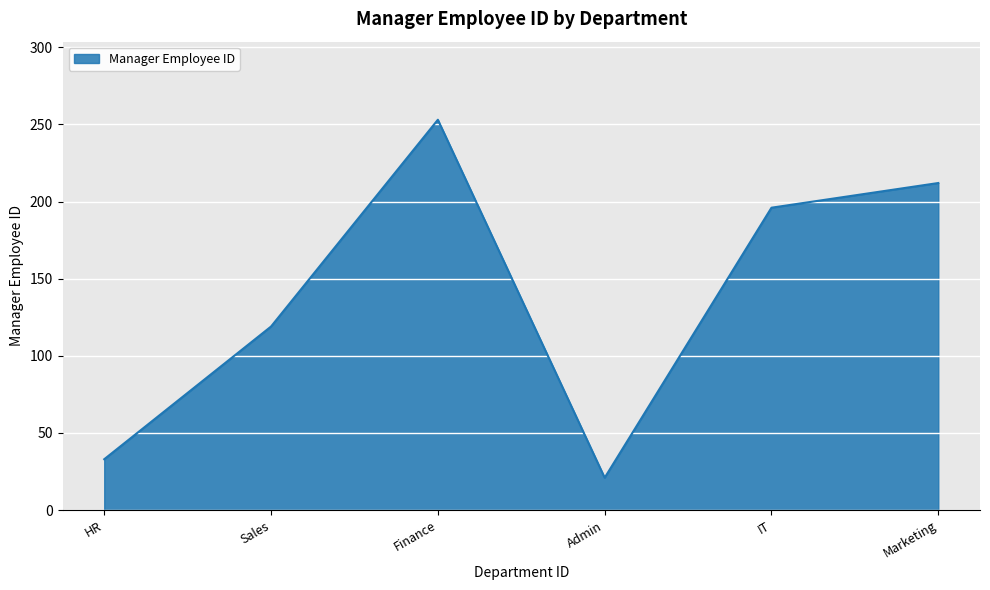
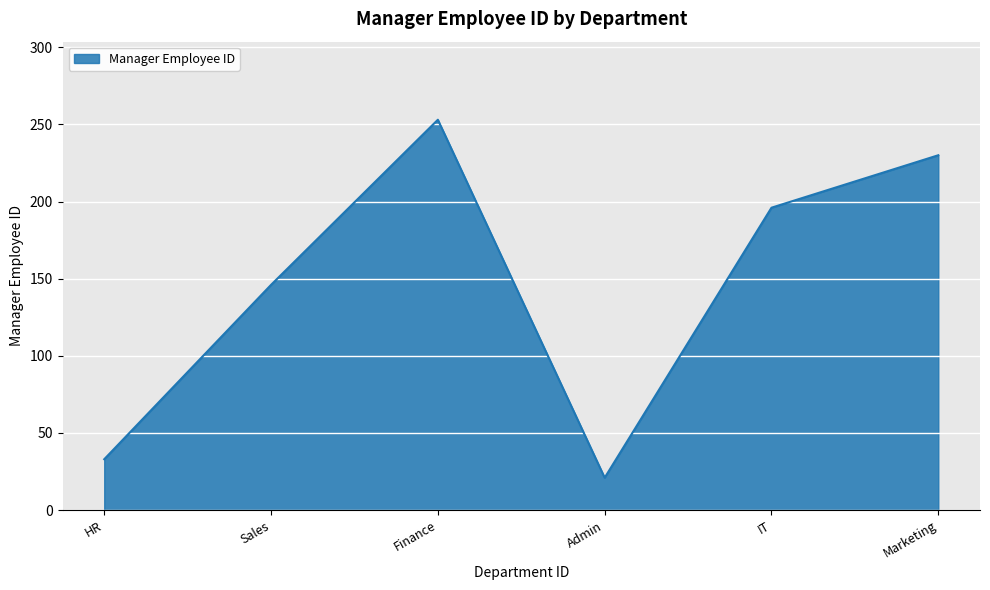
Sales: 119 -> 146
Marketing: 212 -> 230
